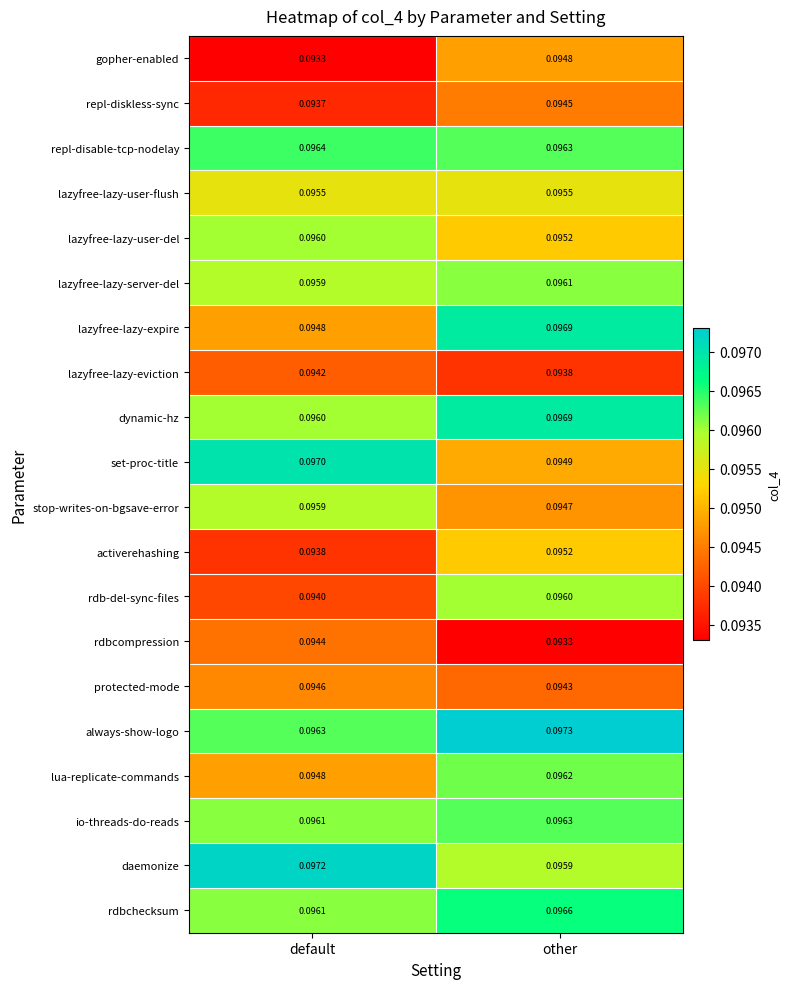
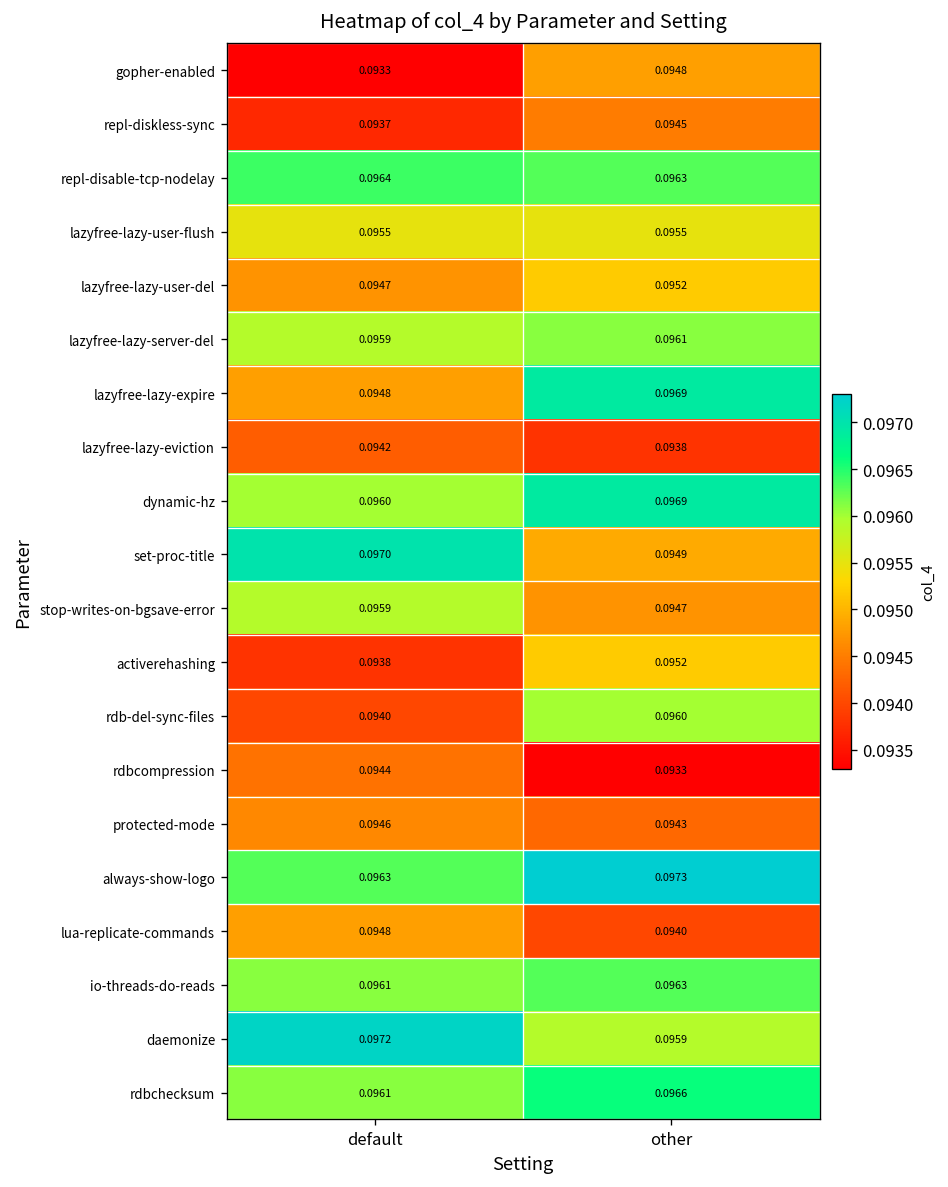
lazyfree-lazy-user-del, default: 0.0960 -> 0.0947
lua-replicate-commands, other: 0.0962 -> 0.0940
